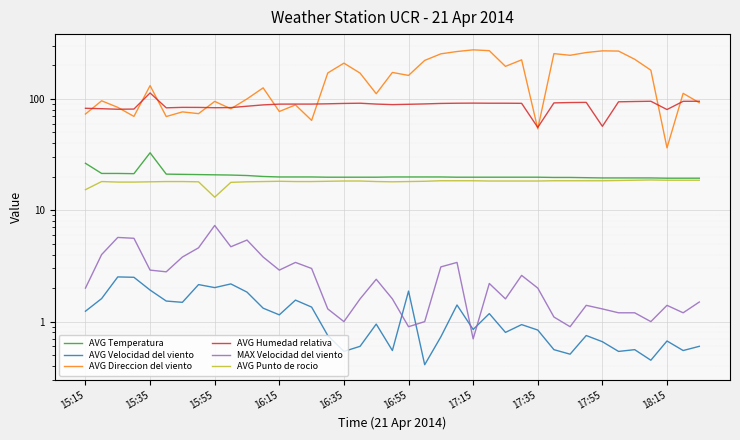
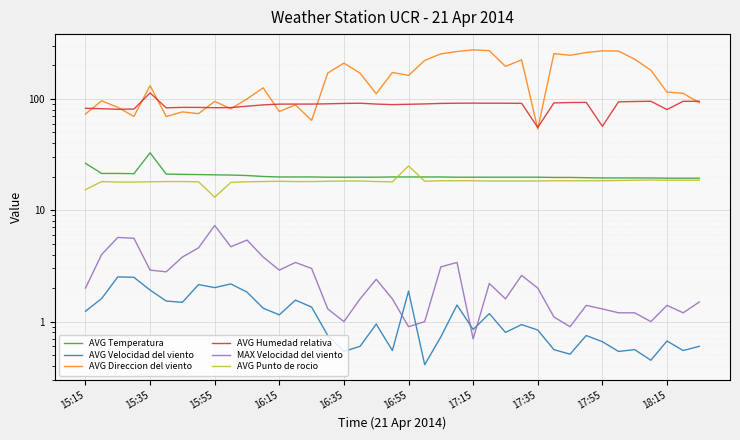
AVG Punto de rocio, 16:55: 18 -> 25
AVG Direccion del viento, 18:15: 36 -> 120
